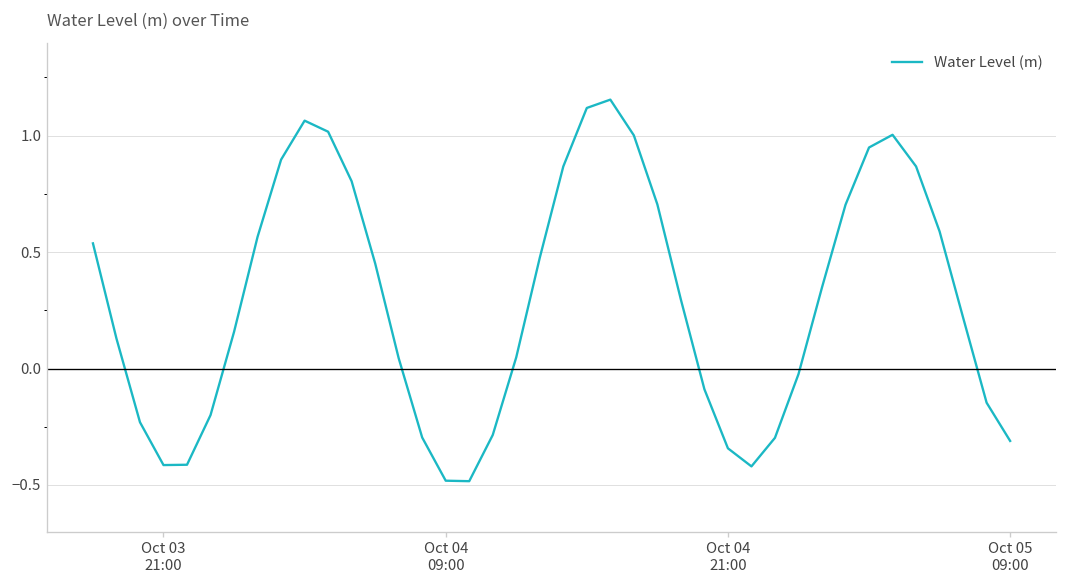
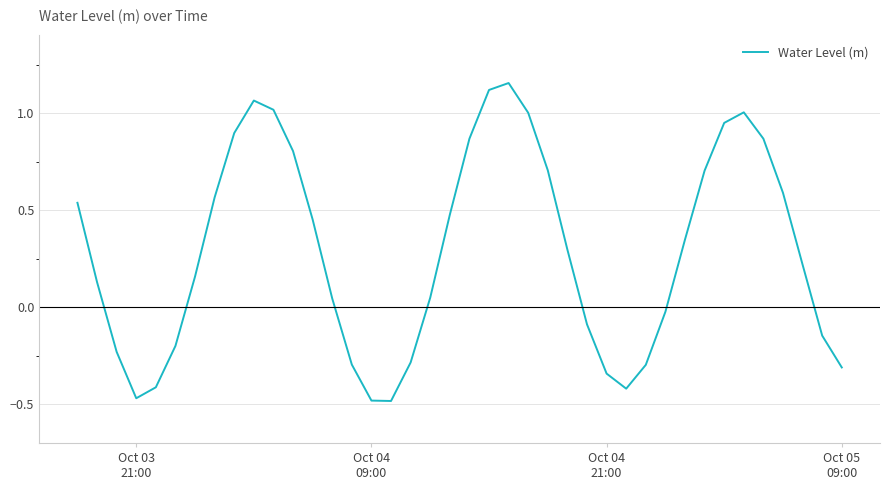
Oct 03 21:00: -0.41 -> -0.47
